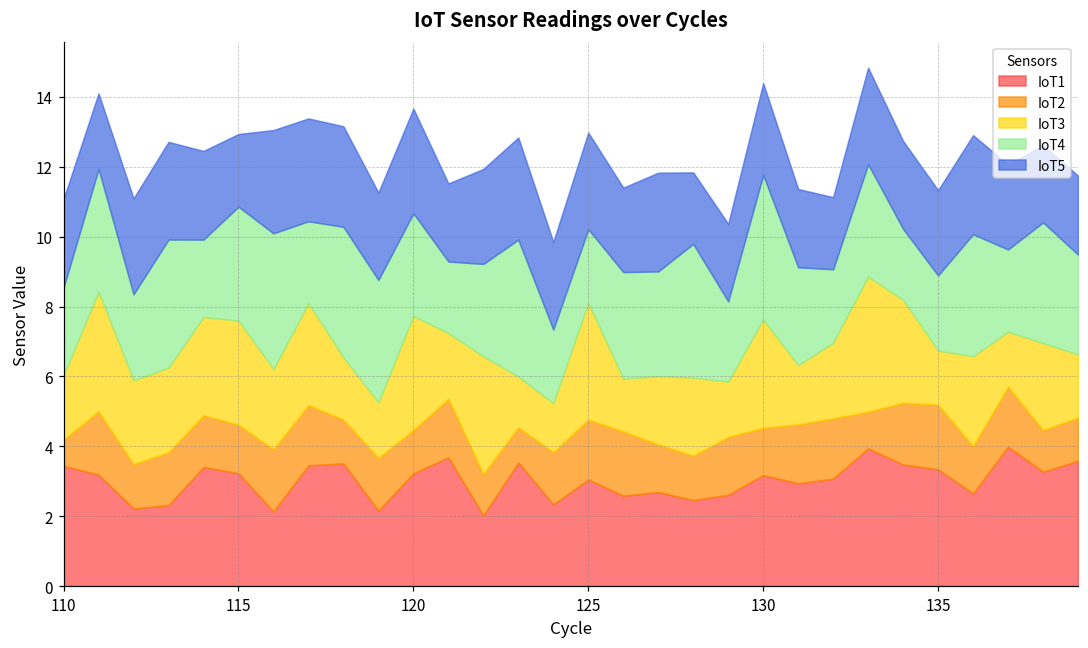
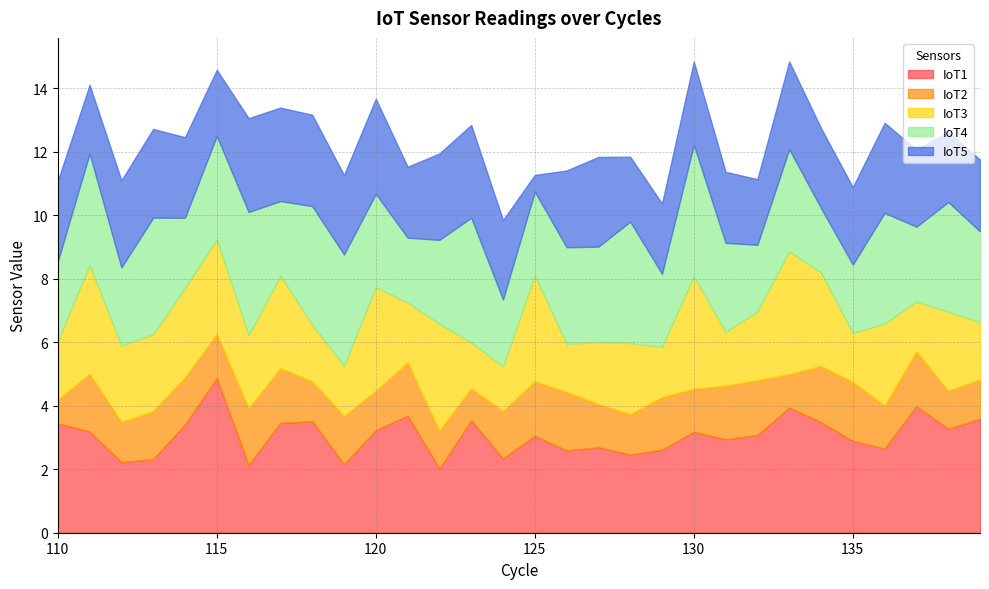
IoT1, 115: 3.2 -> 4.9
IoT4, 125: 2.1 -> 2.6
IoT5, 125: 2.8 -> 0.5
IoT3, 130: 3.1 -> 3.5
IoT1, 135: 3.3 -> 2.9
